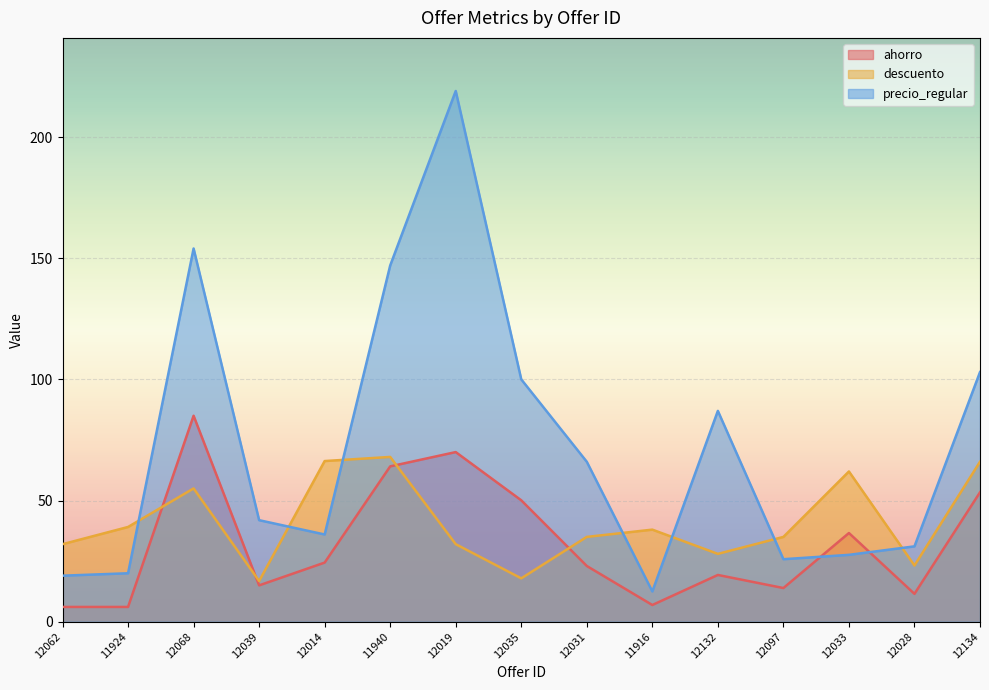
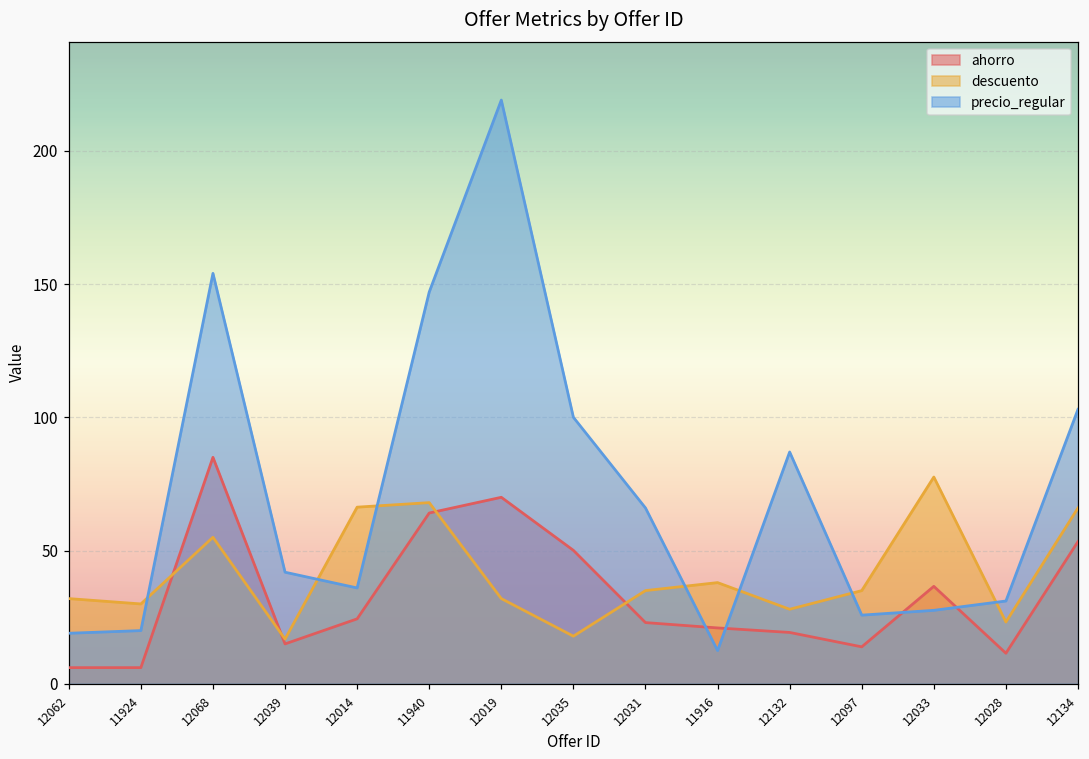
descuento, 11924: 39 -> 30
ahorro, 11916: 7 -> 21
descuento, 12033: 62 -> 78
